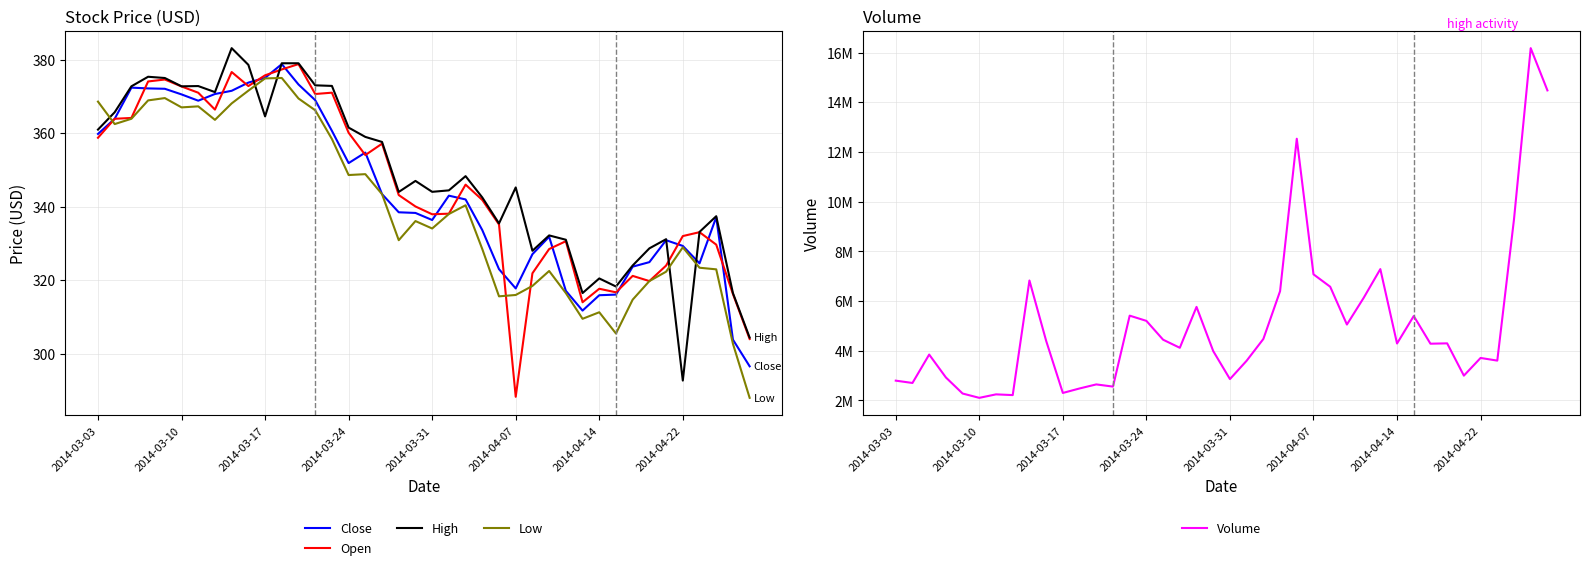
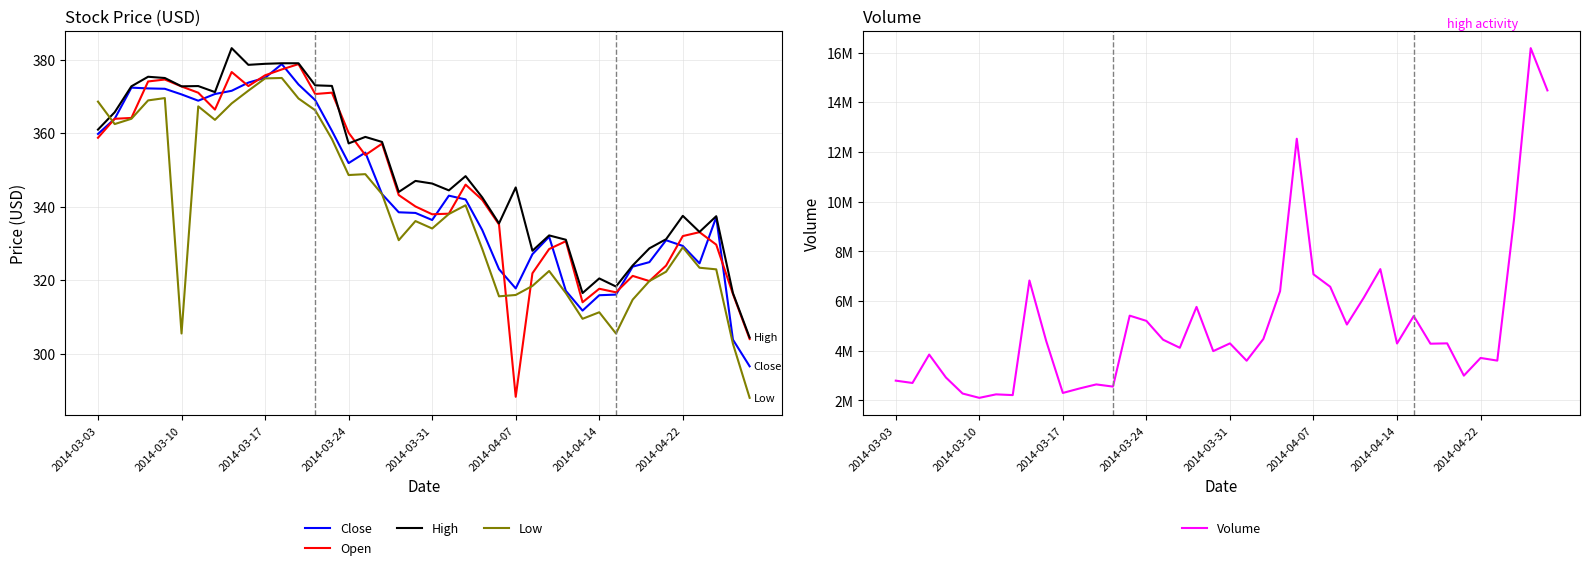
Stock Price (USD), Low, 2014-03-10: 367 -> 306
Stock Price (USD), High, 2014-03-17: 365 -> 379
Stock Price (USD), High, 2014-03-24: 362 -> 357
Stock Price (USD), High, 2014-03-31: 344 -> 346
Stock Price (USD), High, 2014-04-22: 293 -> 338
Volume, 2014-03-31: 2900000 -> 4300000
